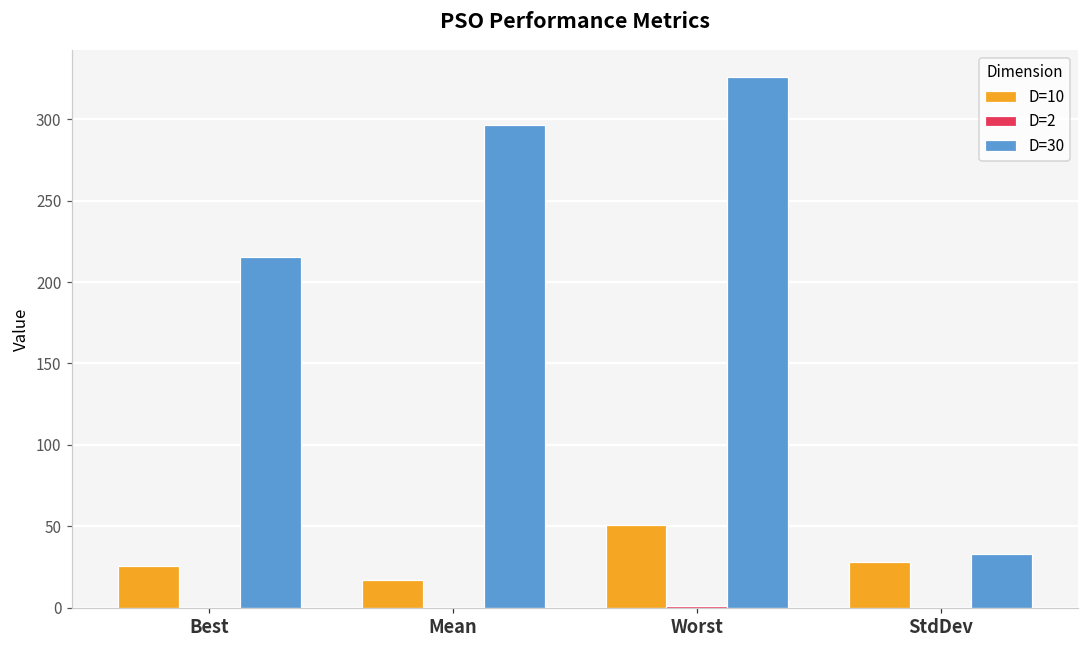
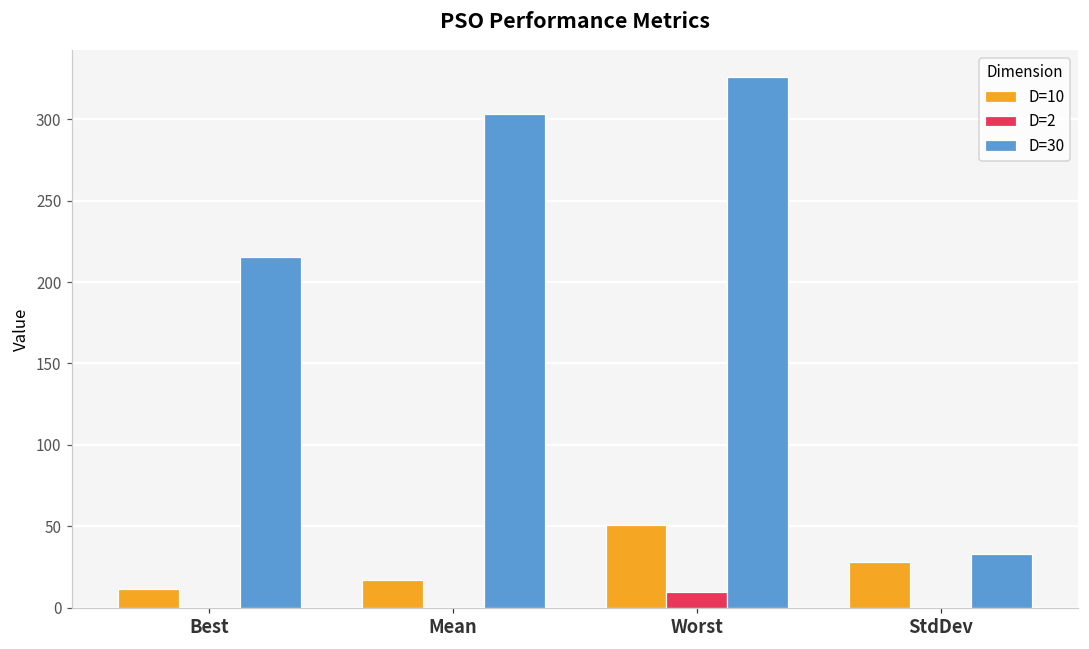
D=10, Best: 25 -> 11
D=30, Mean: 296 -> 303
D=2, Worst: 1 -> 10
